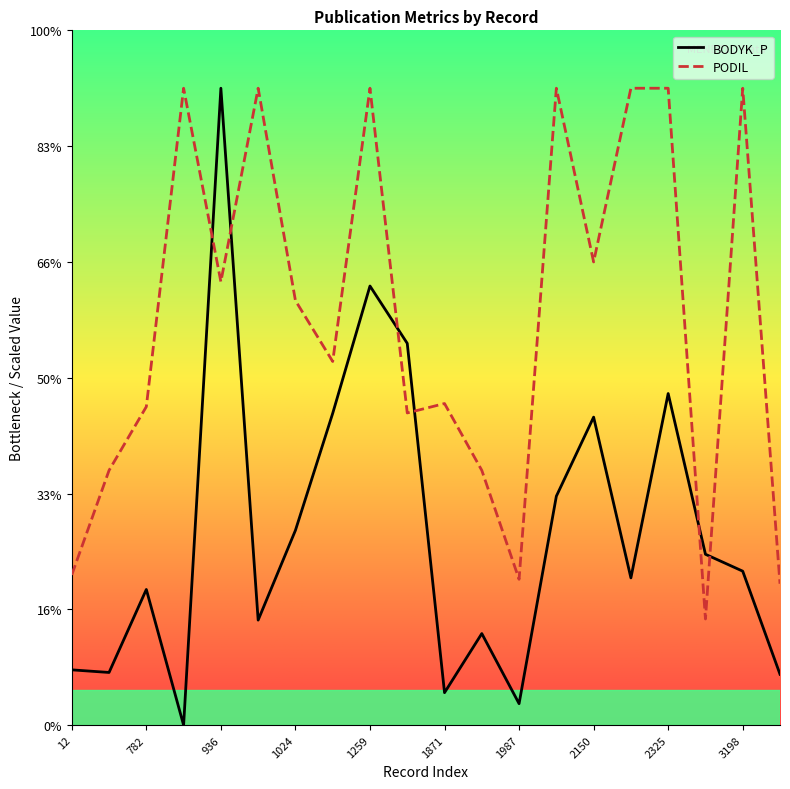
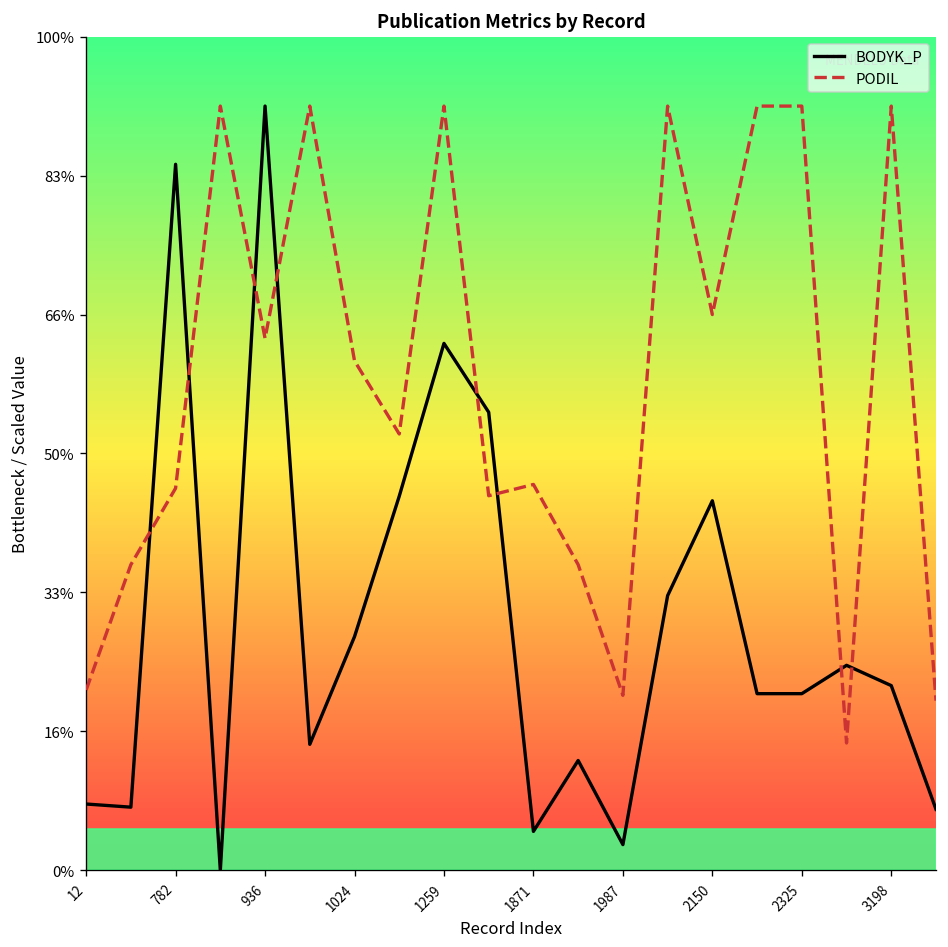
BODYK_P, 782: 20% -> 85%
BODYK_P, 2325: 48% -> 21%
